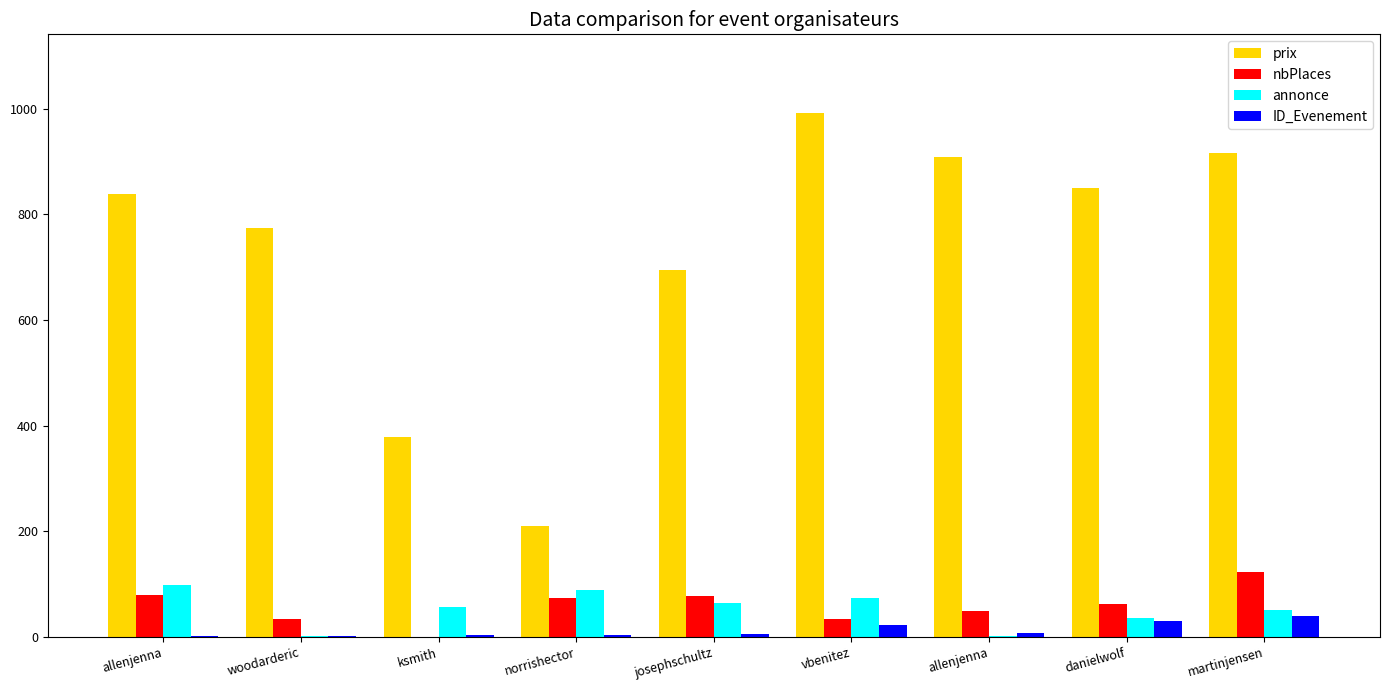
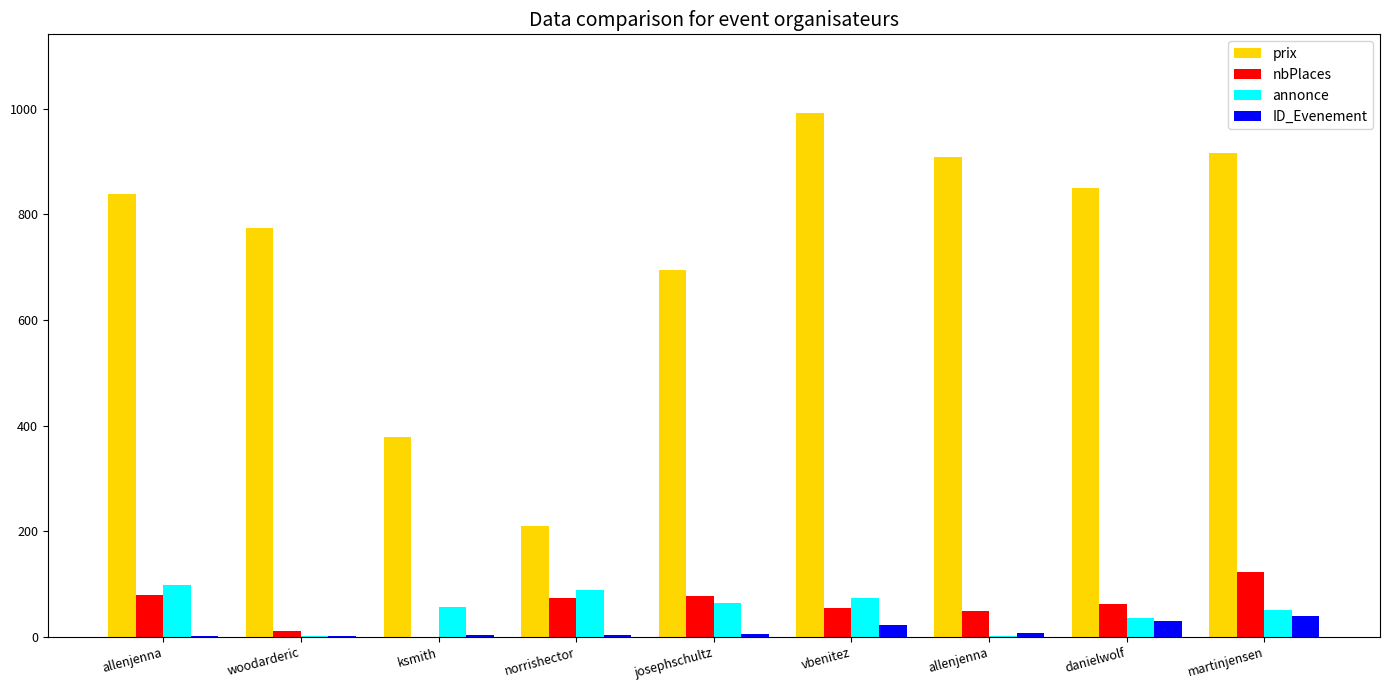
nbPlaces, woodarderic: 30 -> 10
nbPlaces, vbenitez: 30 -> 60
